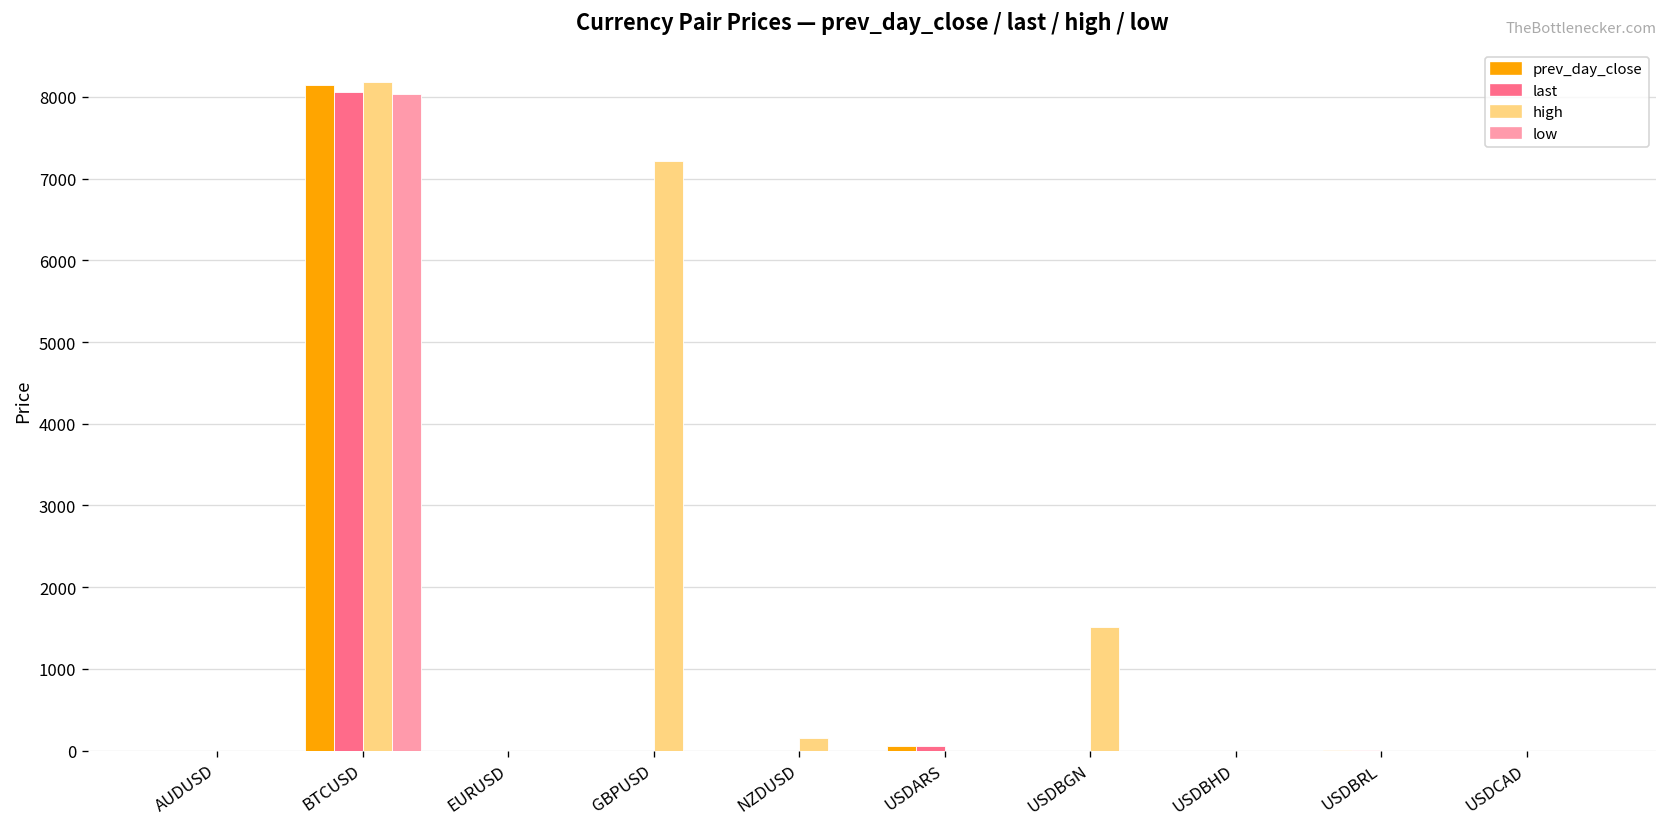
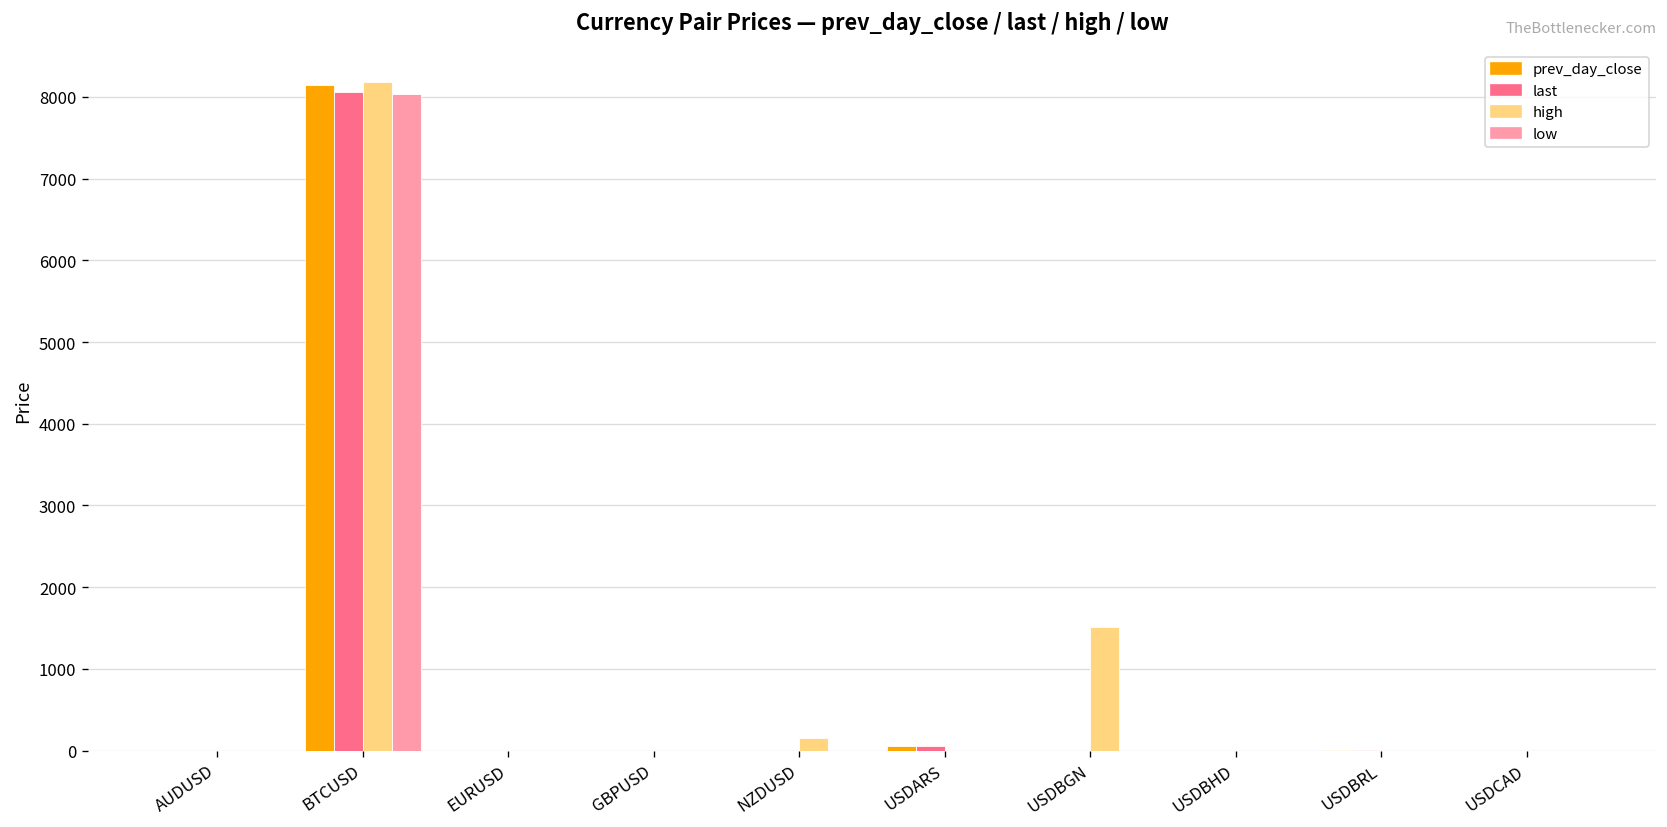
high, GBPUSD: 7200 -> 0
